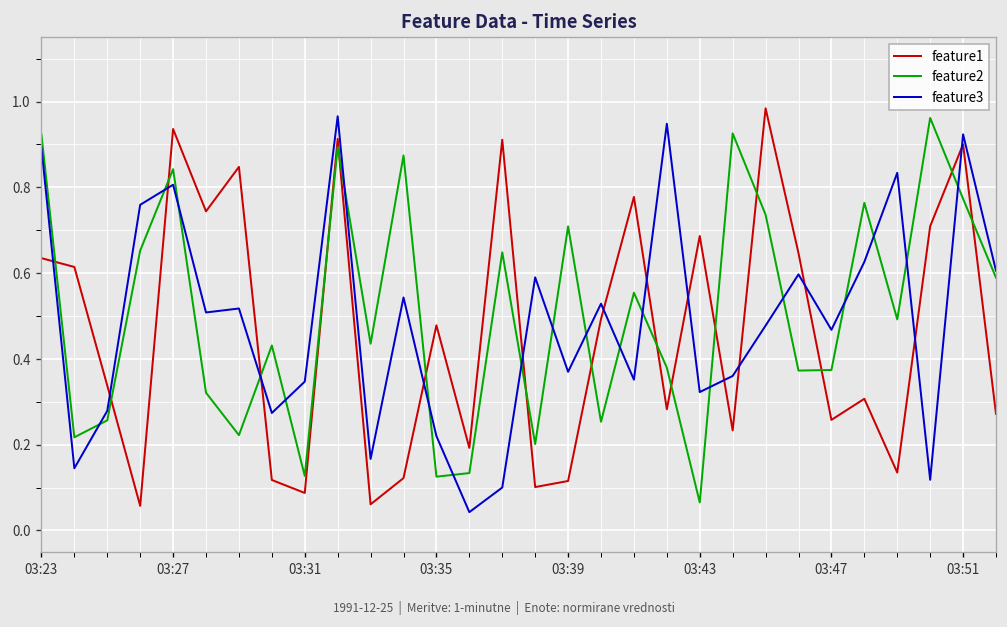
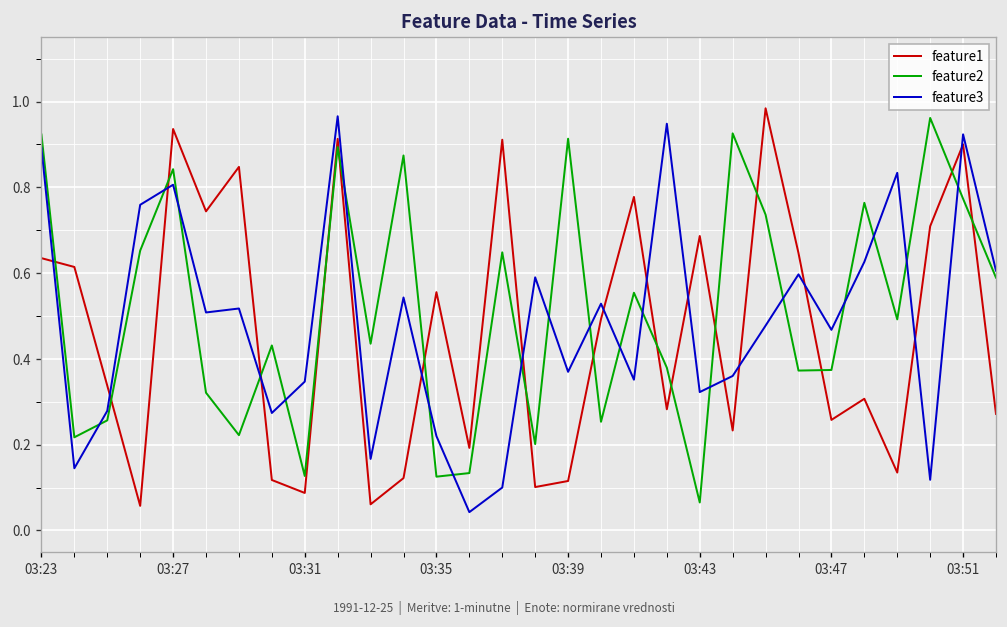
feature1, 03:35: 0.48 -> 0.56
feature2, 03:39: 0.71 -> 0.91
